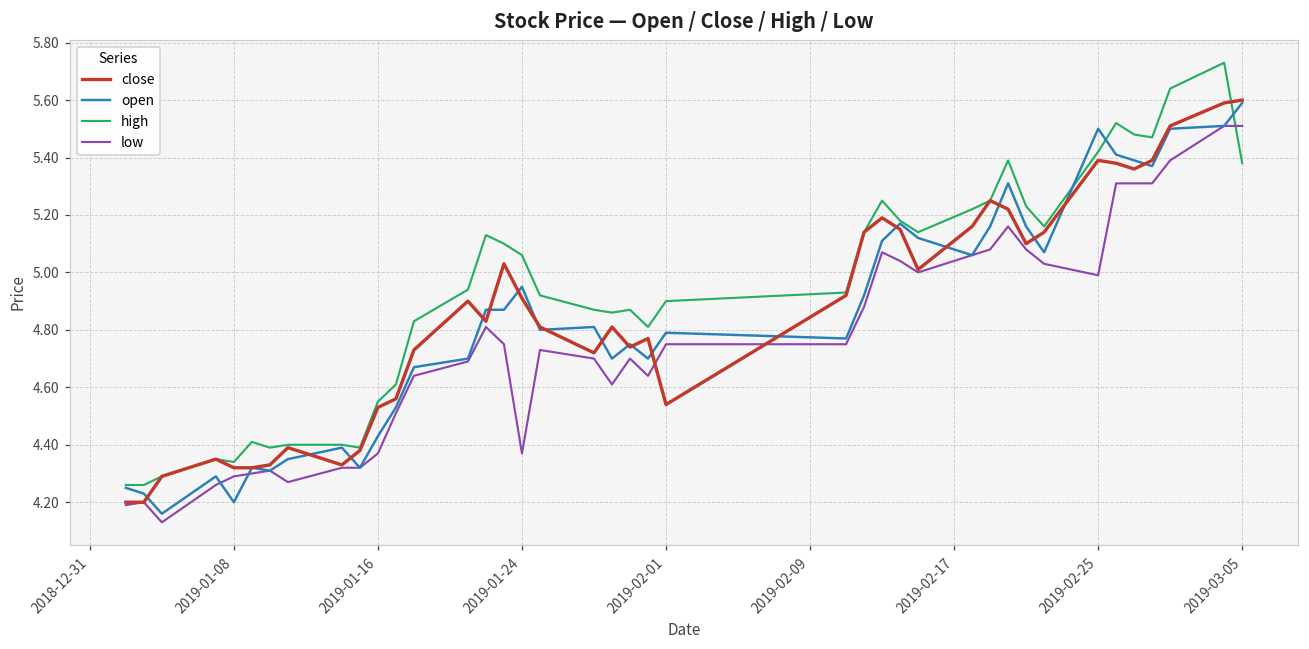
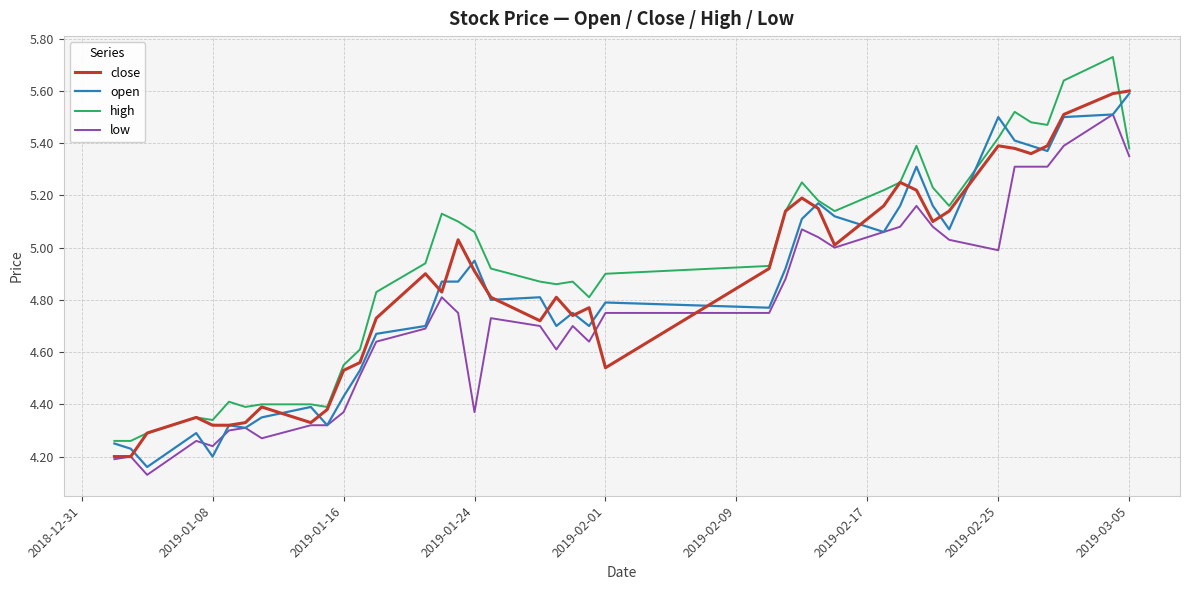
low, 2019-01-08: 4.29 -> 4.24
low, 2019-03-05: 5.51 -> 5.35
